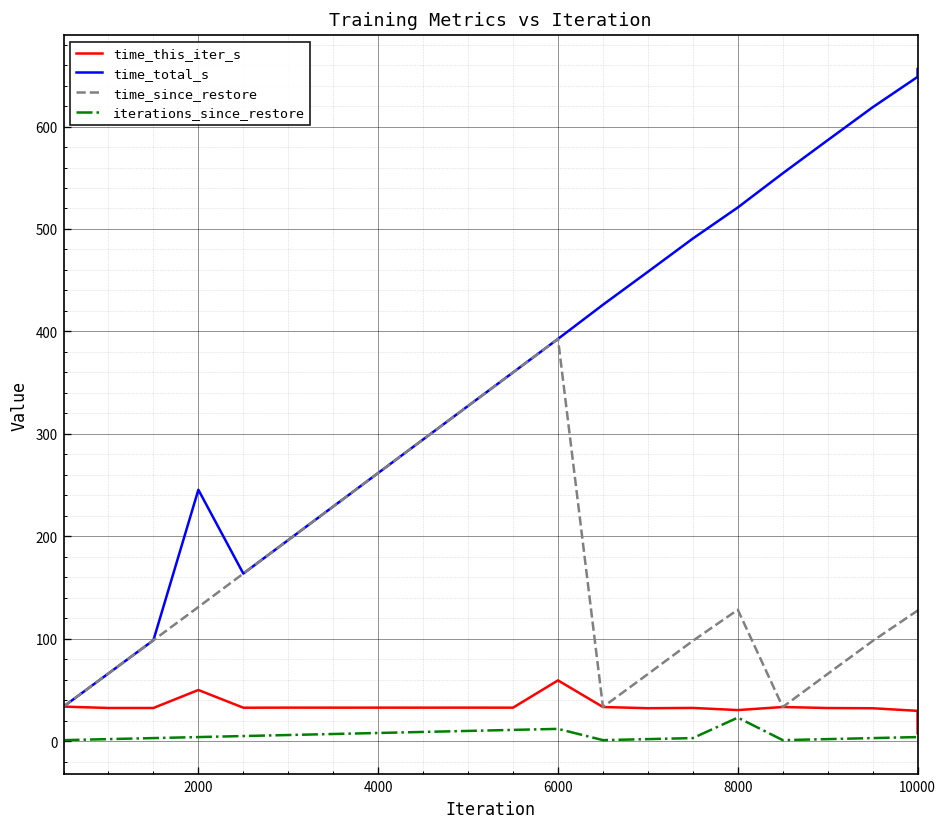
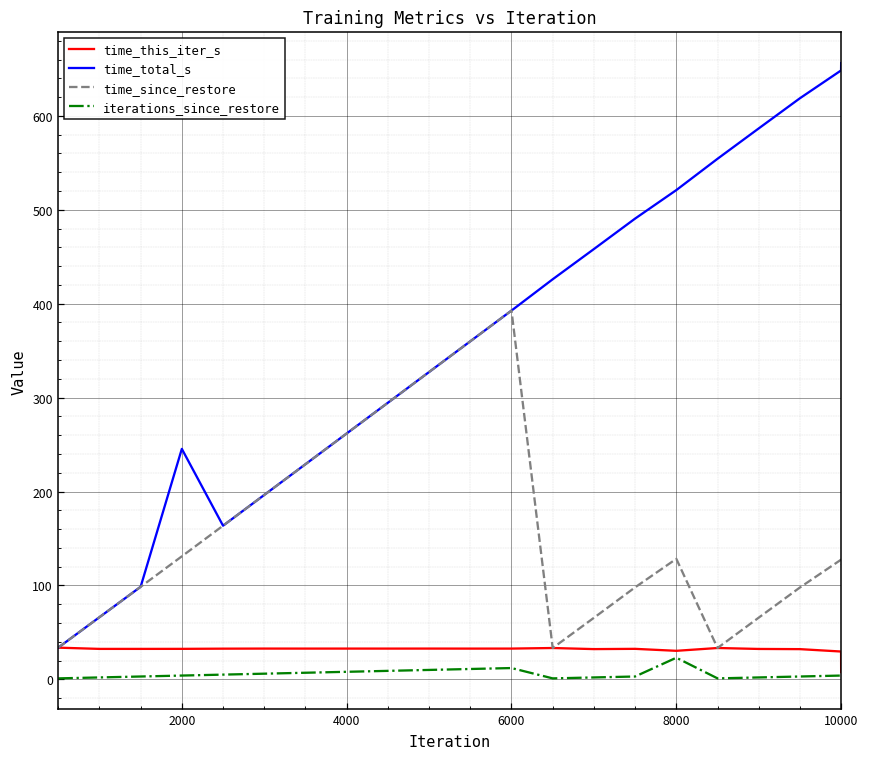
time_this_iter_s, 2000: 50 -> 30
time_this_iter_s, 6000: 60 -> 30
